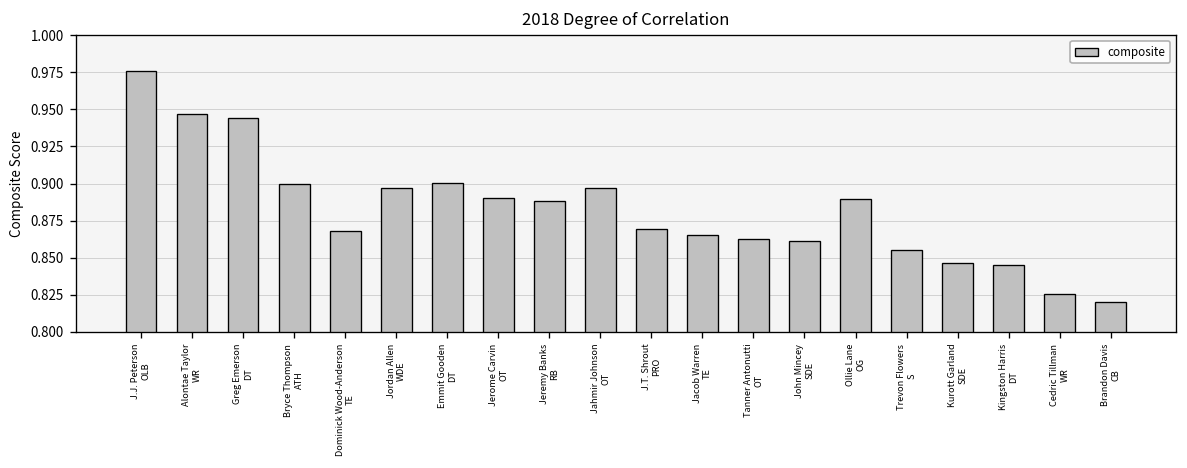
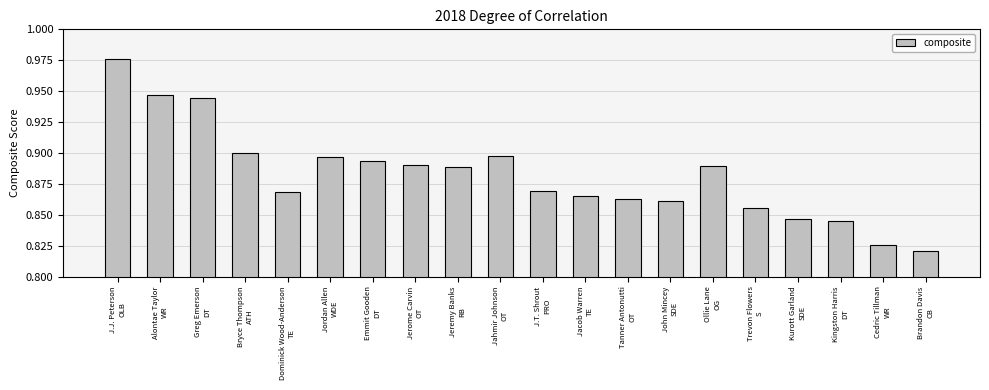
Emmit Gooden DT: 0.901 -> 0.893
